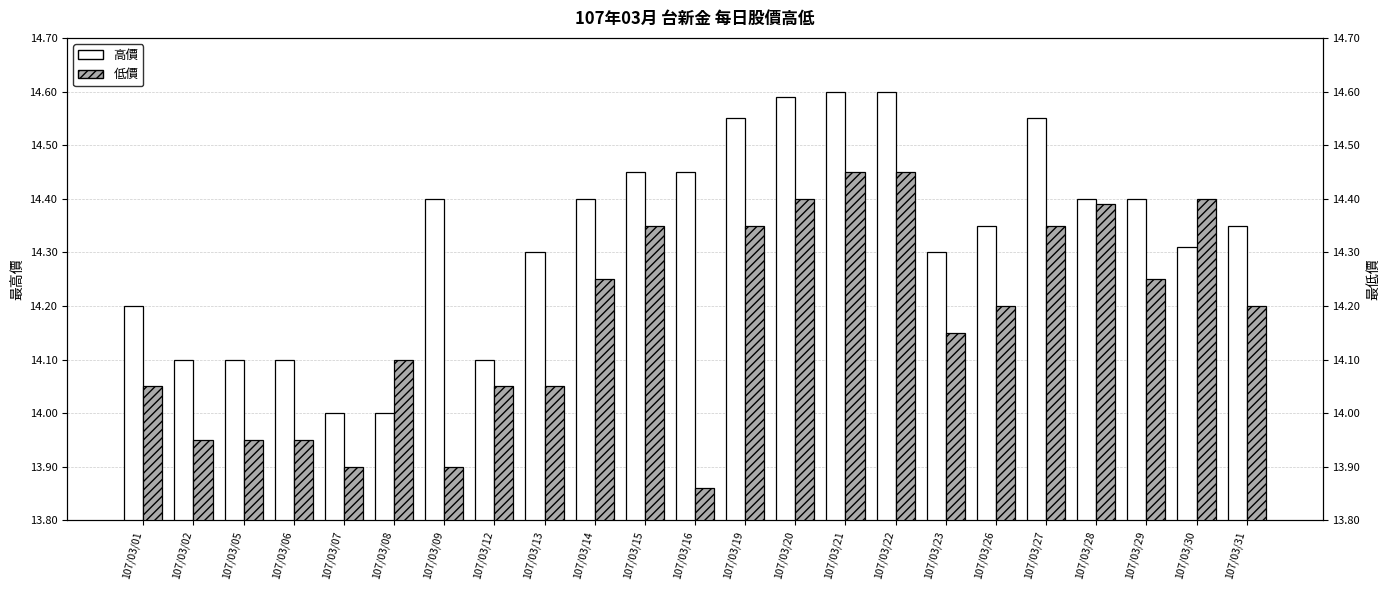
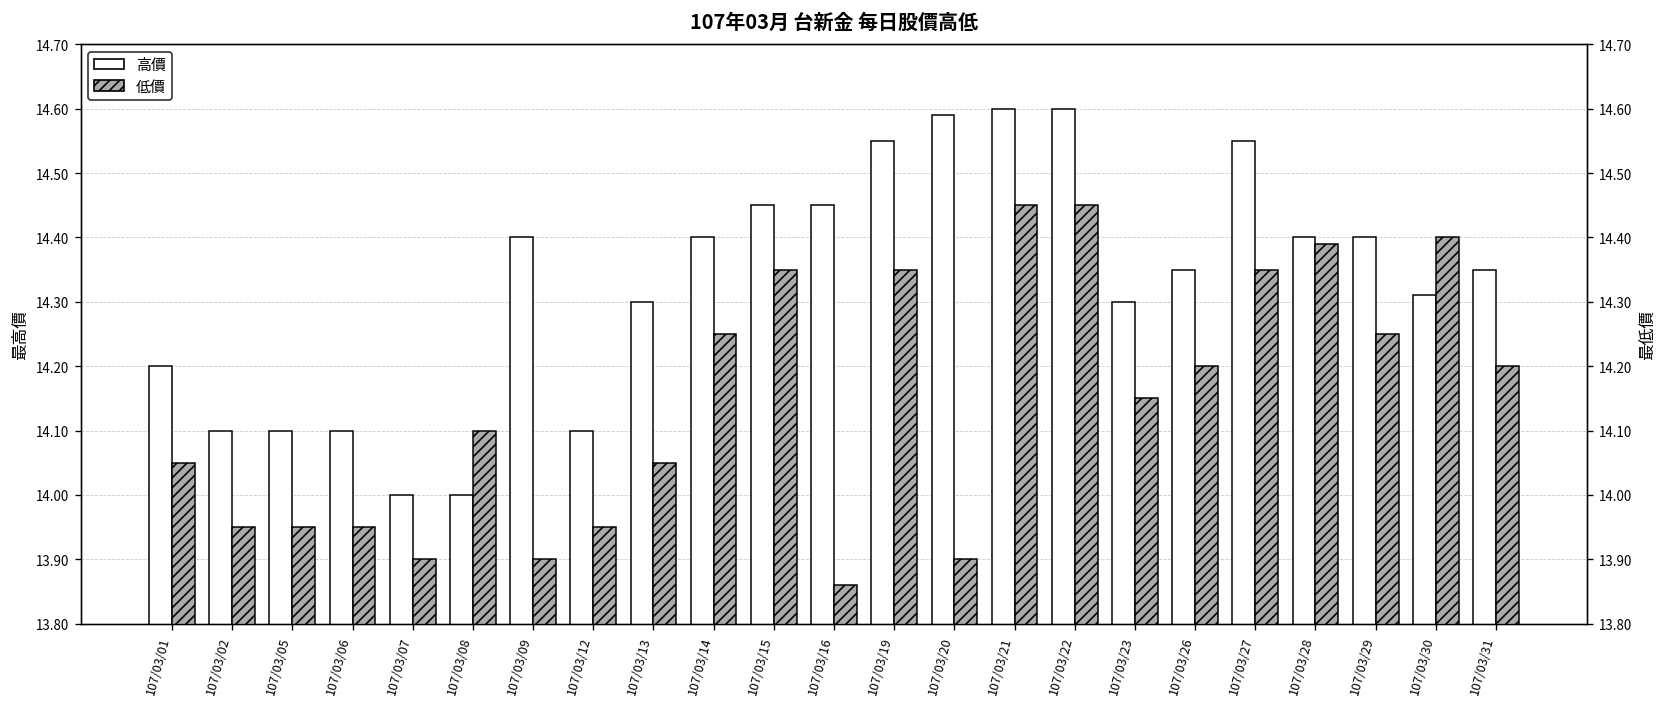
低價, 107/03/12: 14.05 -> 13.95
低價, 107/03/20: 14.4 -> 13.9
